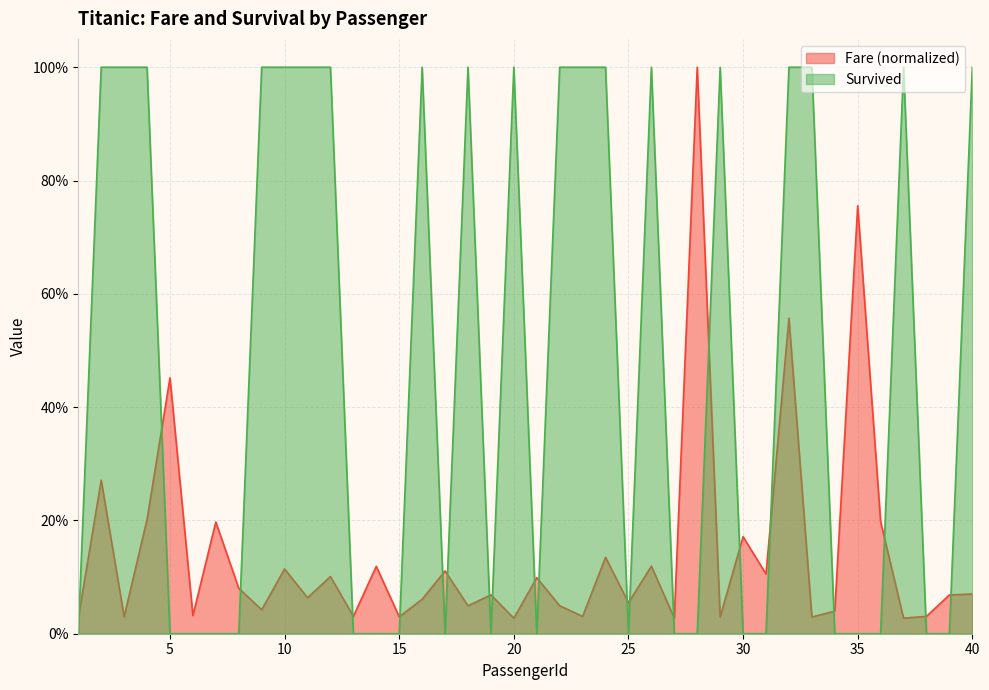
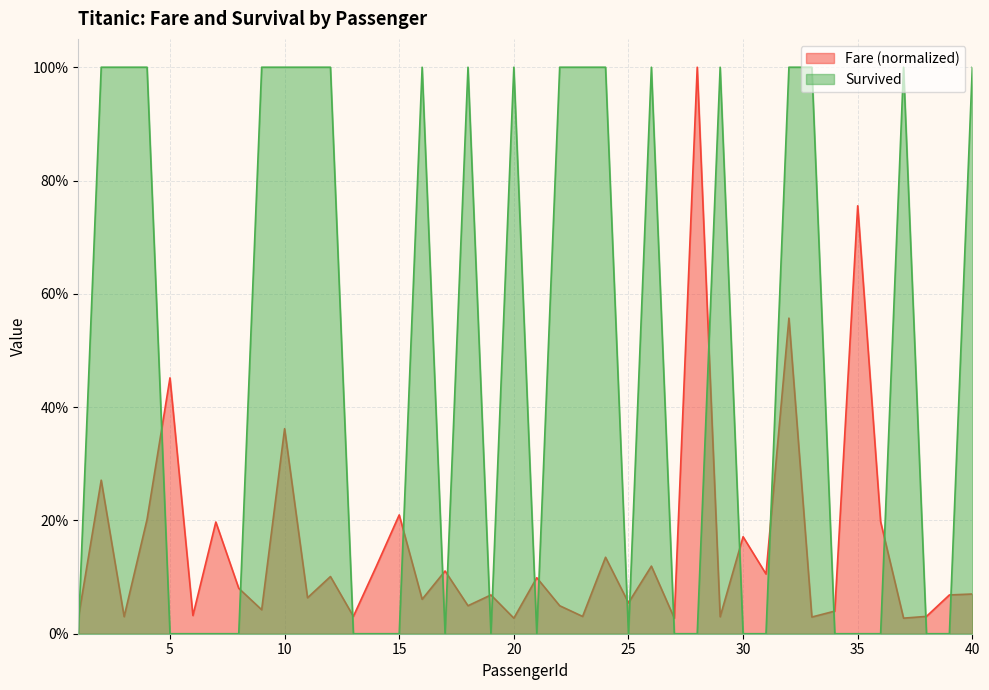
Fare (normalized), 10: 11% -> 36%
Fare (normalized), 15: 3% -> 21%
